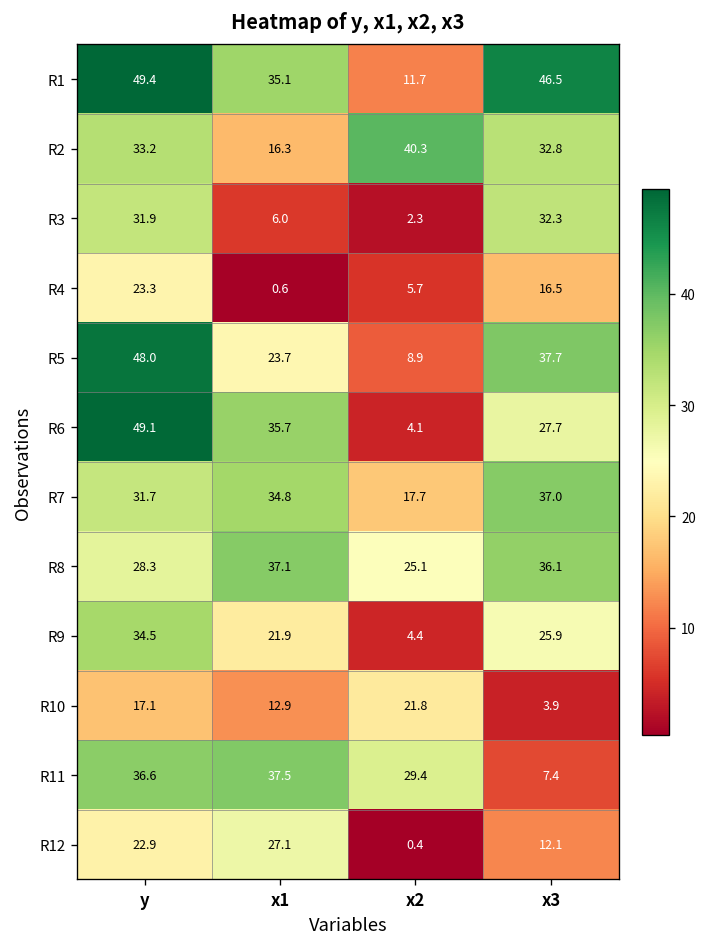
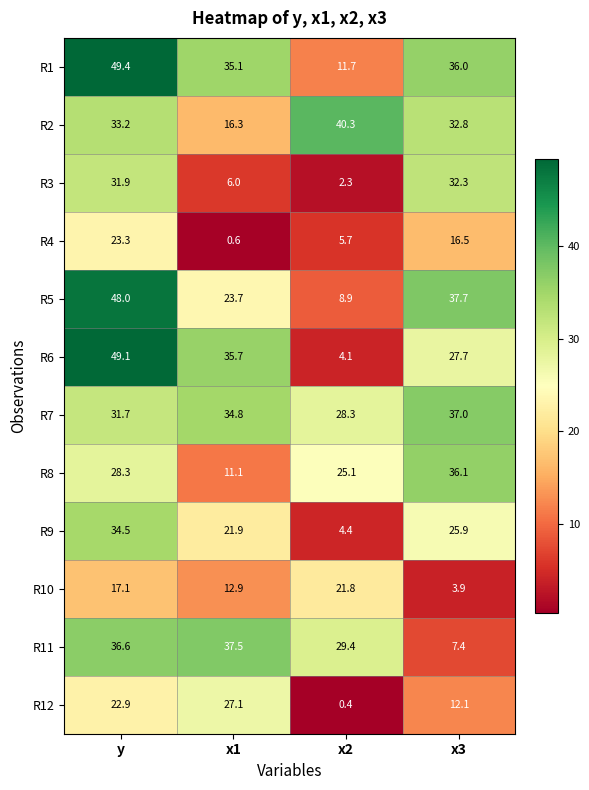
R1, x3: 46.5 -> 36.0
R7, x2: 17.7 -> 28.3
R8, x1: 37.1 -> 11.1
